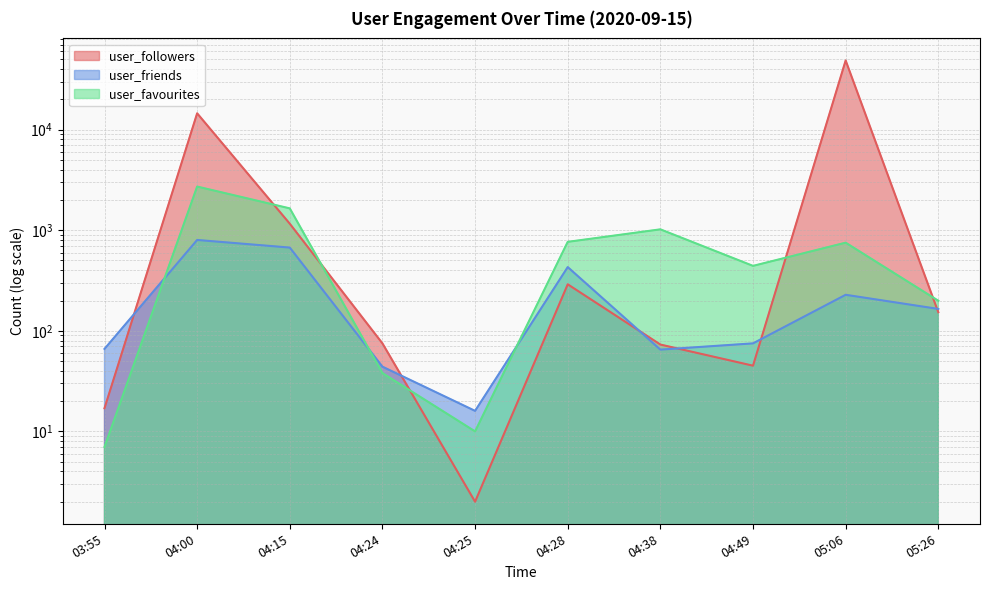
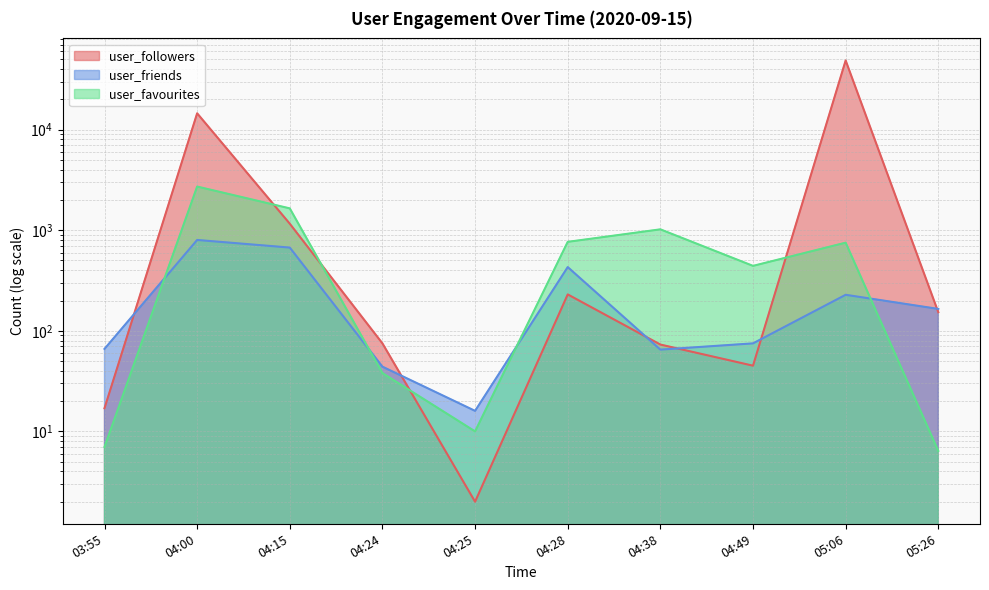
user_followers, 04:28: 290 -> 230
user_favourites, 05:26: 200 -> 6
